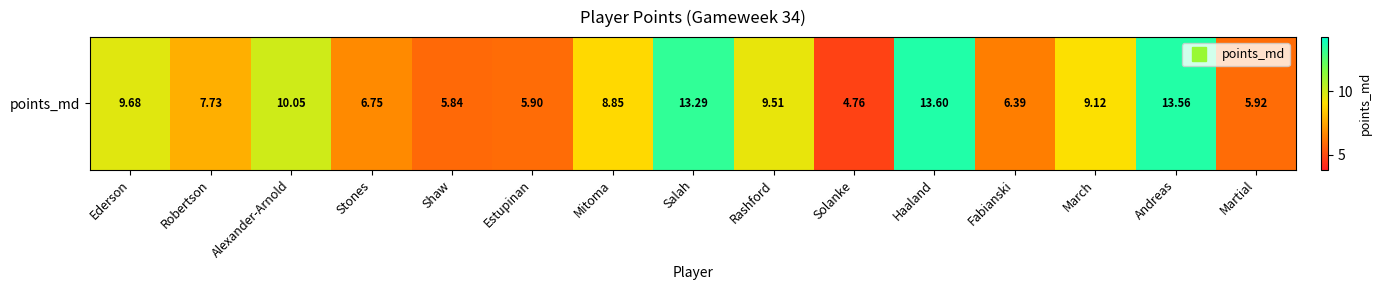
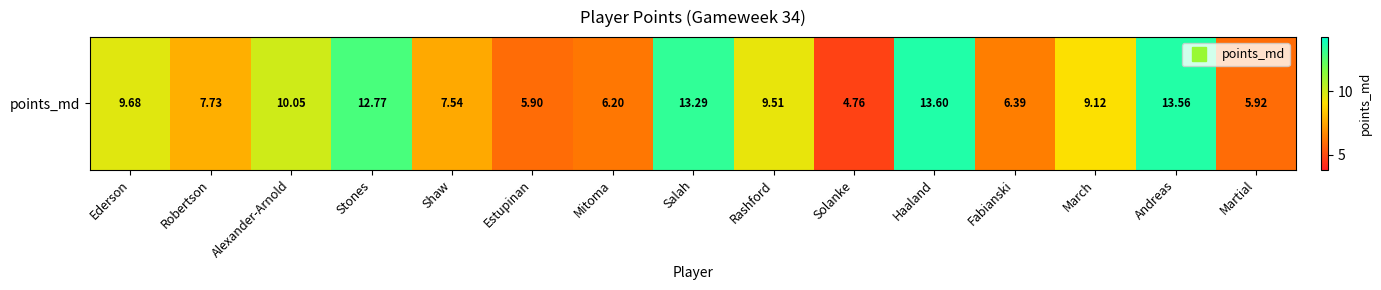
points_md, Stones: 6.75 -> 12.77
points_md, Shaw: 5.84 -> 7.54
points_md, Mitoma: 8.85 -> 6.20
